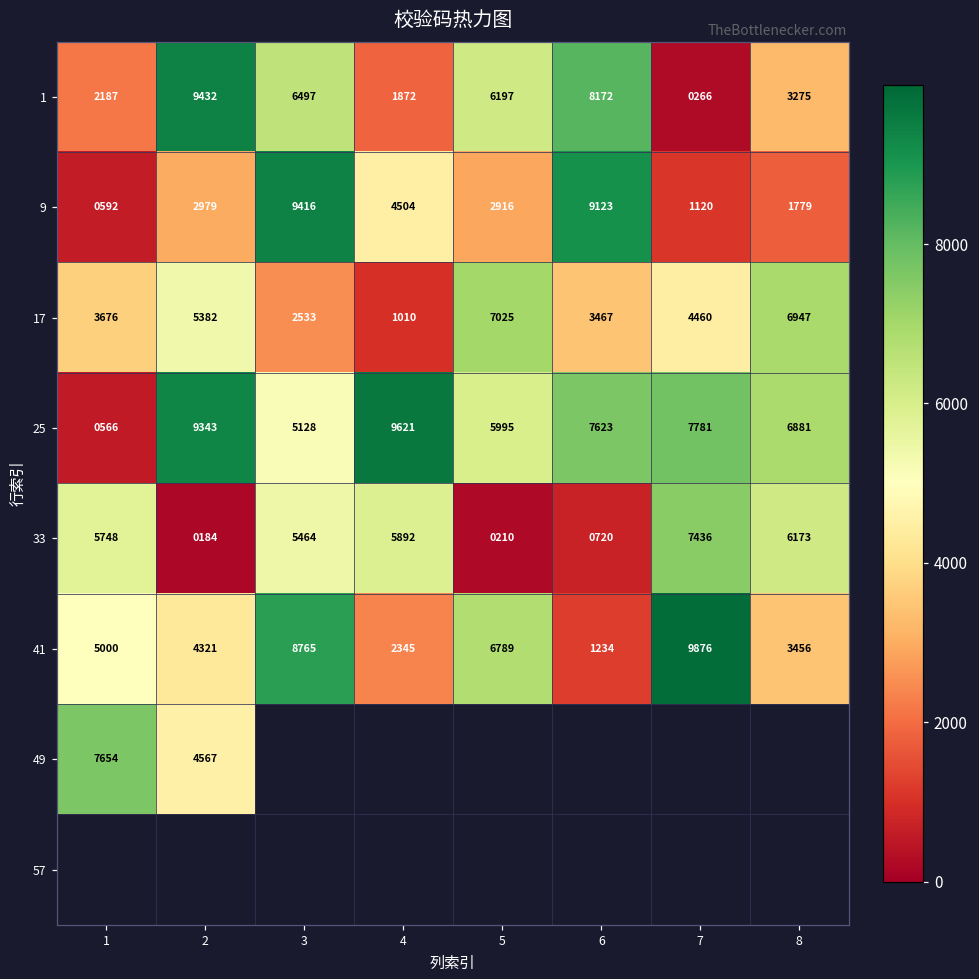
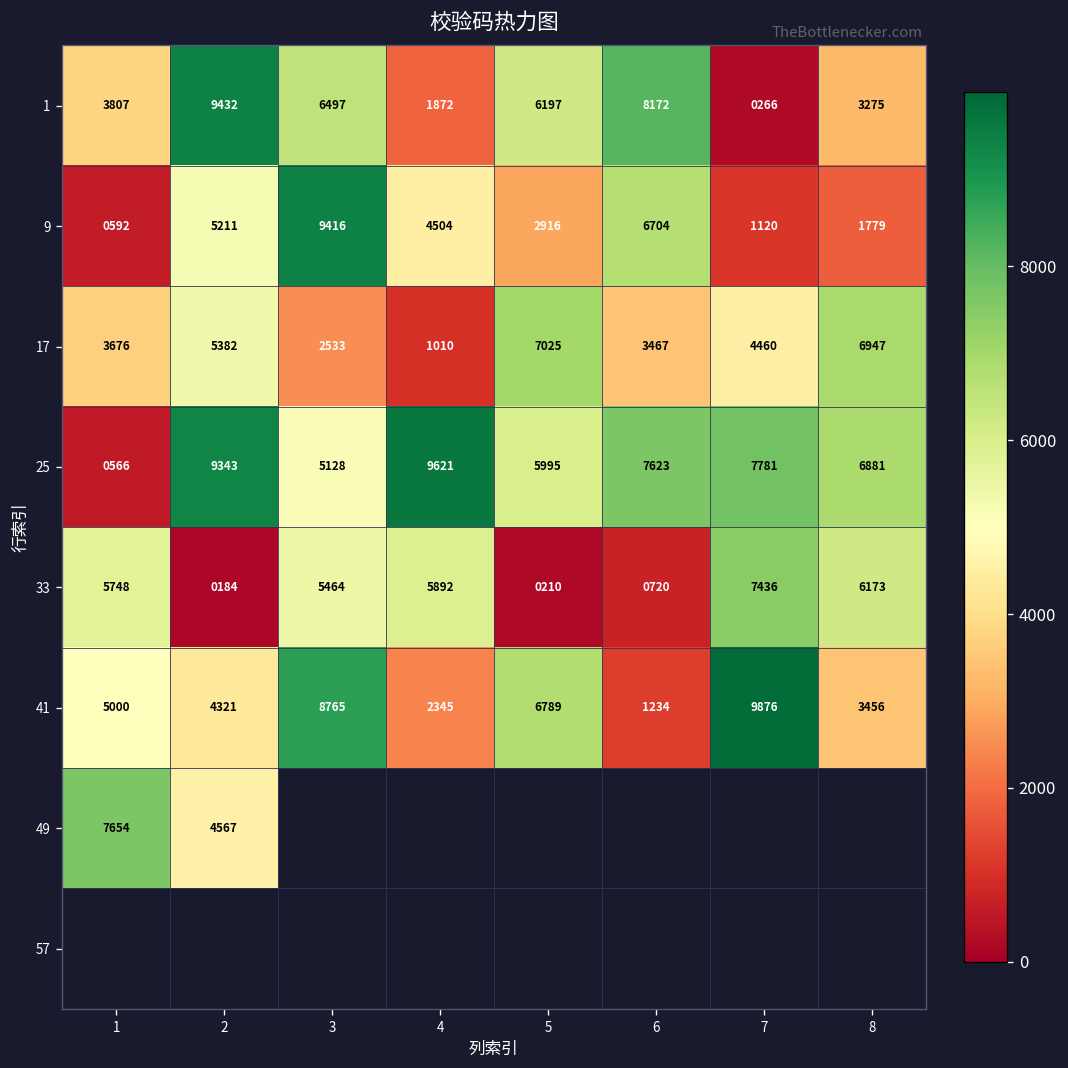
1, 1: 2187 -> 3807
9, 2: 2979 -> 5211
9, 6: 9123 -> 6704
